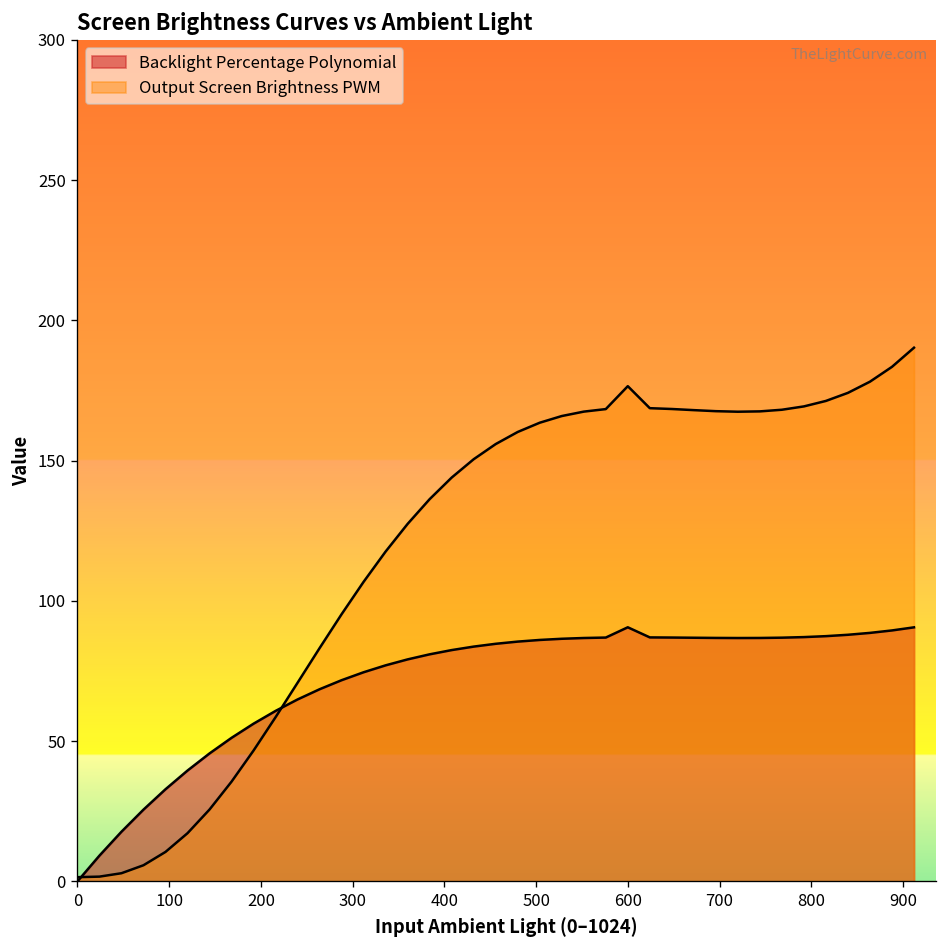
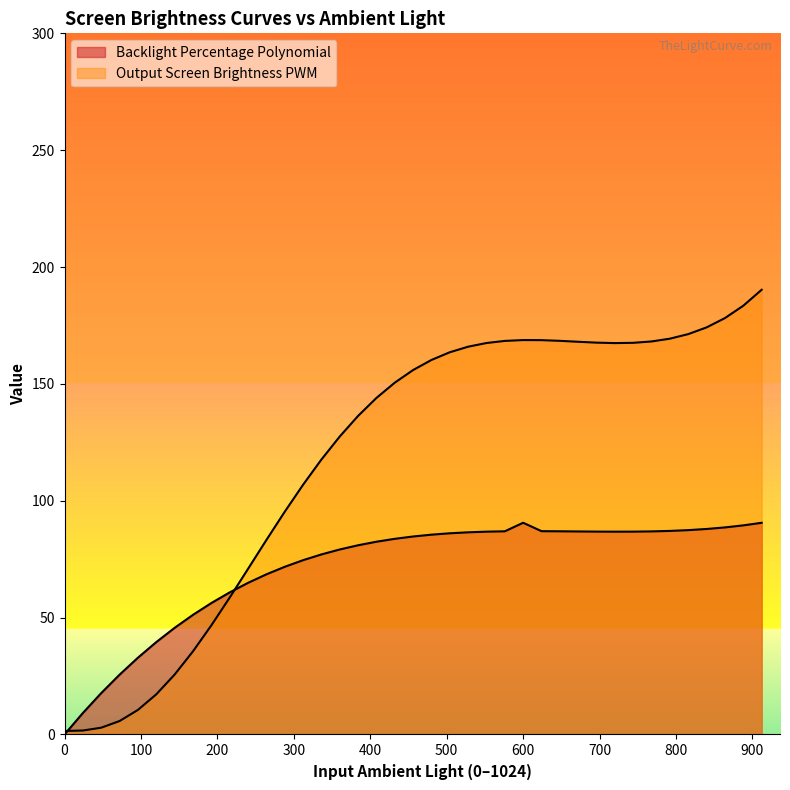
Output Screen Brightness PWM, 600: 177 -> 169
